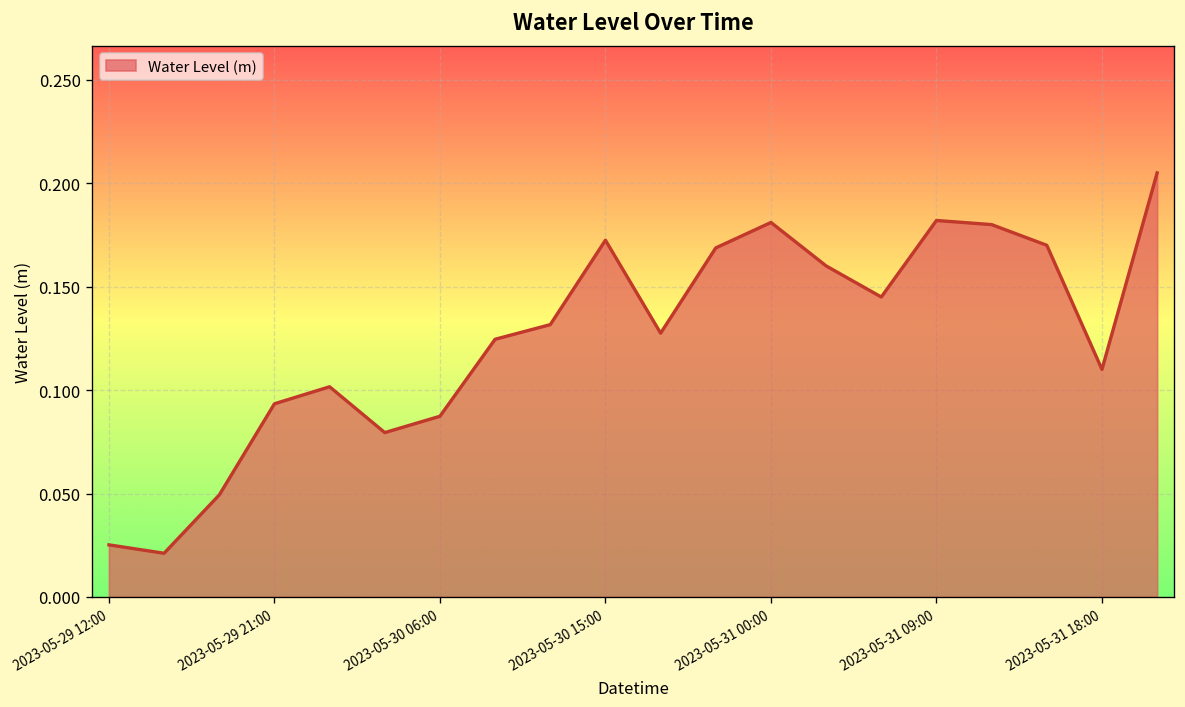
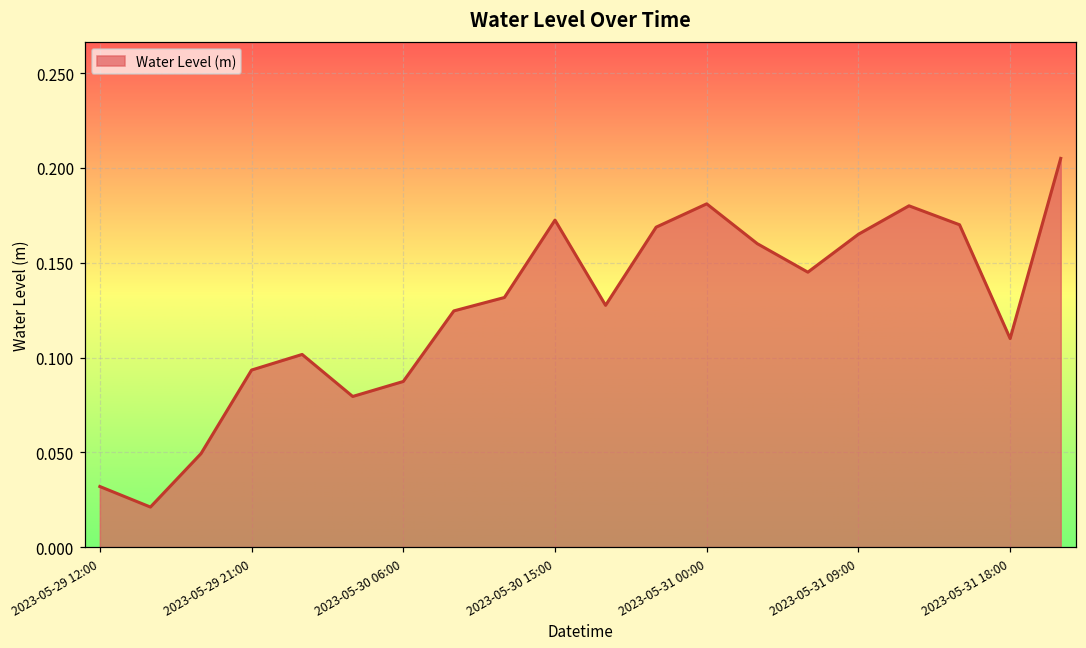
2023-05-29 12:00: 0.025 -> 0.032
2023-05-31 09:00: 0.182 -> 0.165
